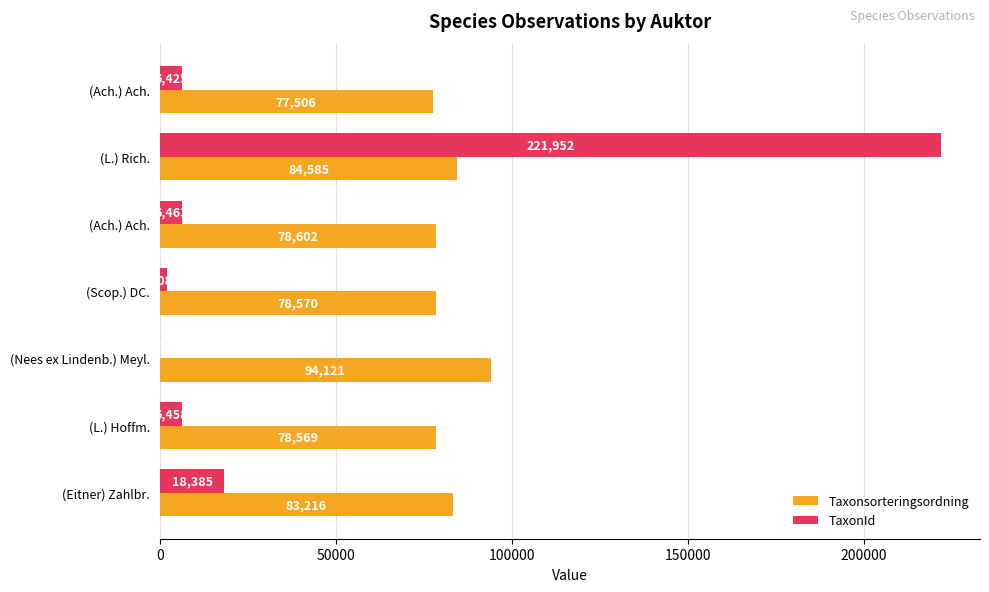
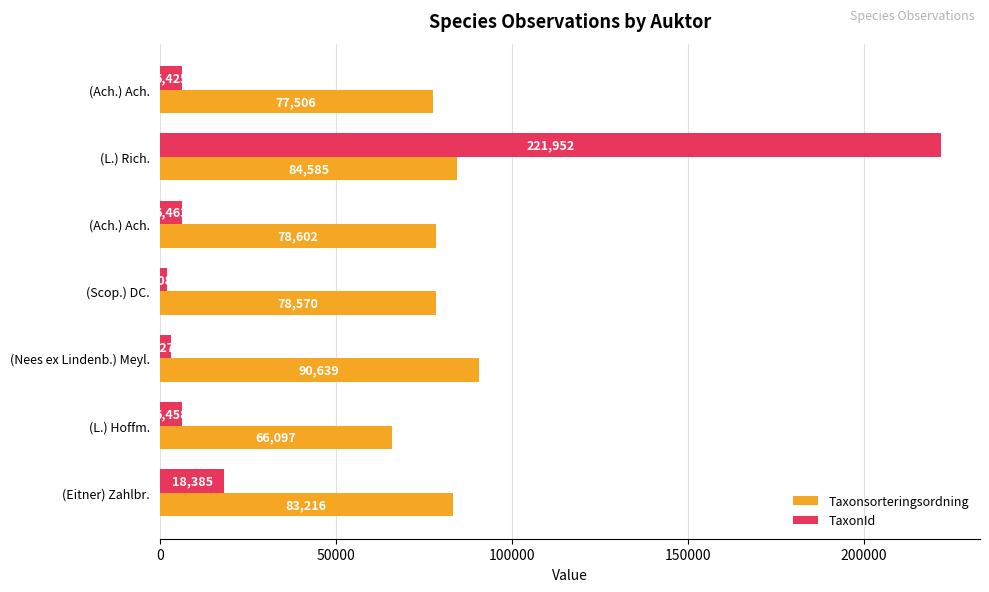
TaxonId, (Nees ex Lindenb.) Meyl.: 0 -> 3000
Taxonsorteringsordning, (Nees ex Lindenb.) Meyl.: 94,121 -> 90,639
Taxonsorteringsordning, (L.) Hoffm.: 78,569 -> 66,097
